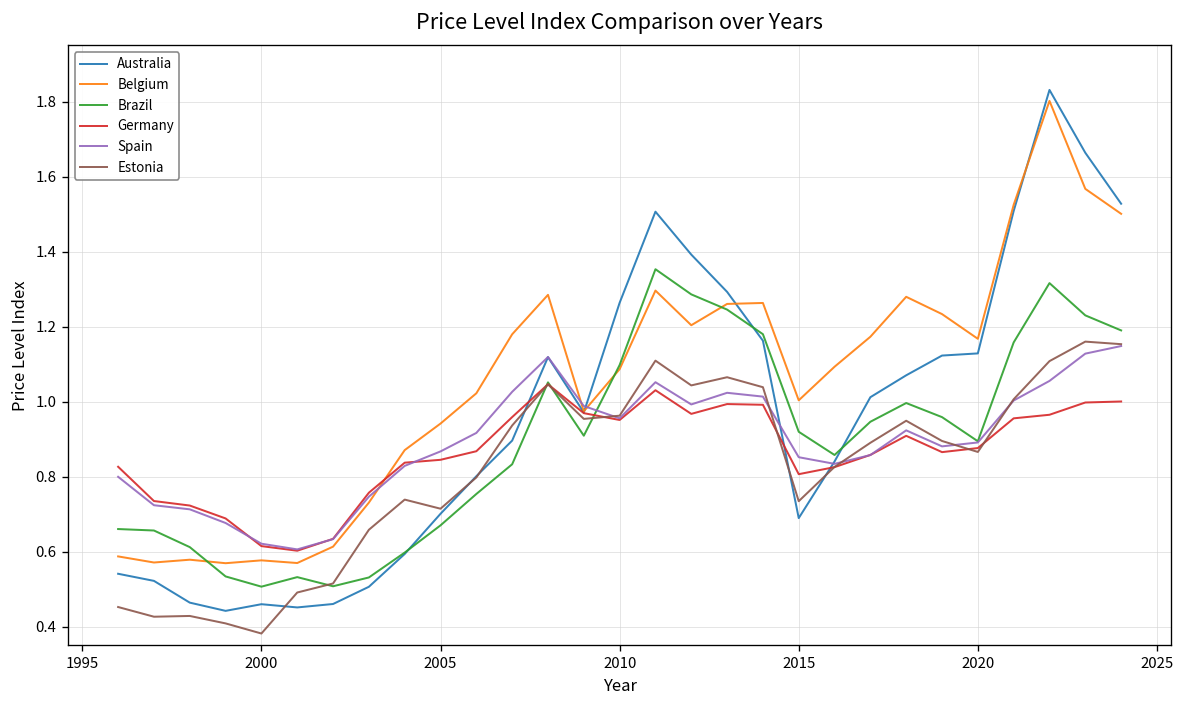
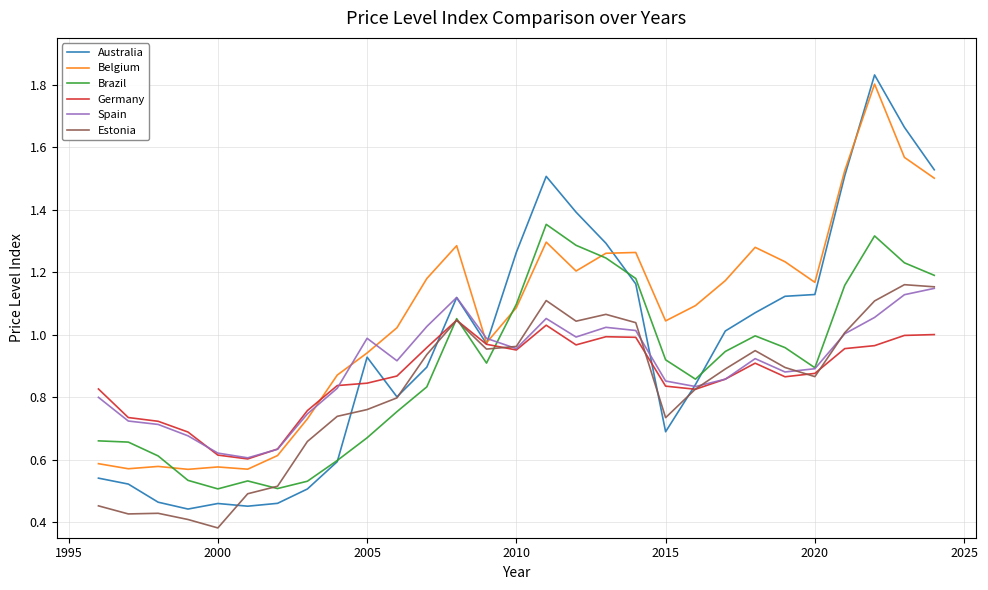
Australia, 2005: 0.70 -> 0.93
Spain, 2005: 0.87 -> 0.99
Estonia, 2005: 0.71 -> 0.76
Belgium, 2015: 1.00 -> 1.04
Germany, 2015: 0.81 -> 0.84
